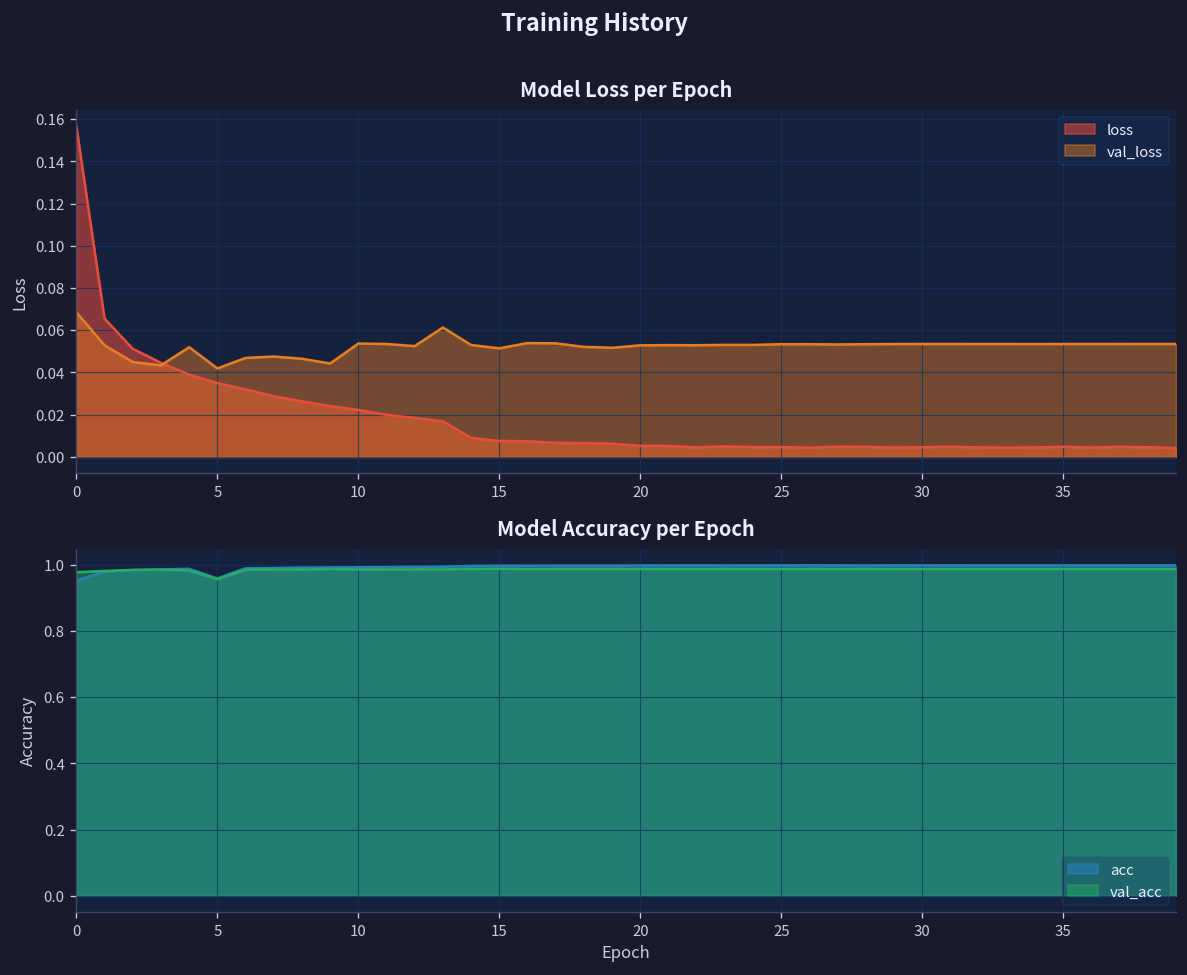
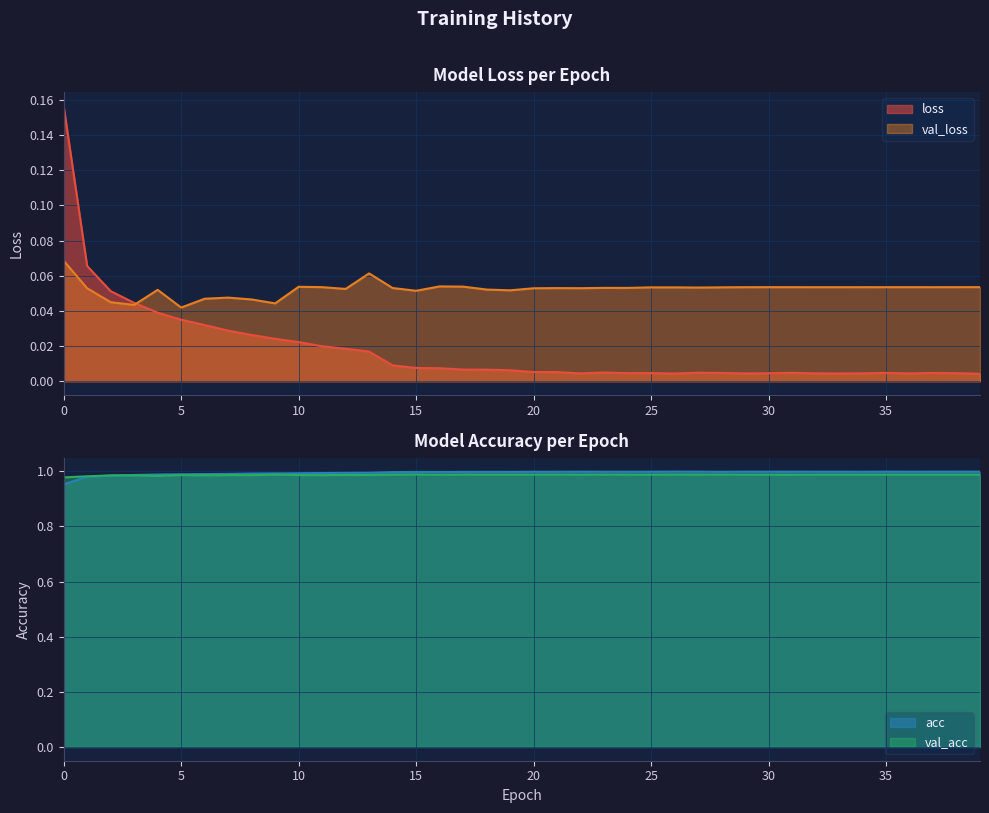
Model Accuracy per Epoch, acc, 5: 0.96 -> 0.99
Model Accuracy per Epoch, val_acc, 5: 0.96 -> 0.99
